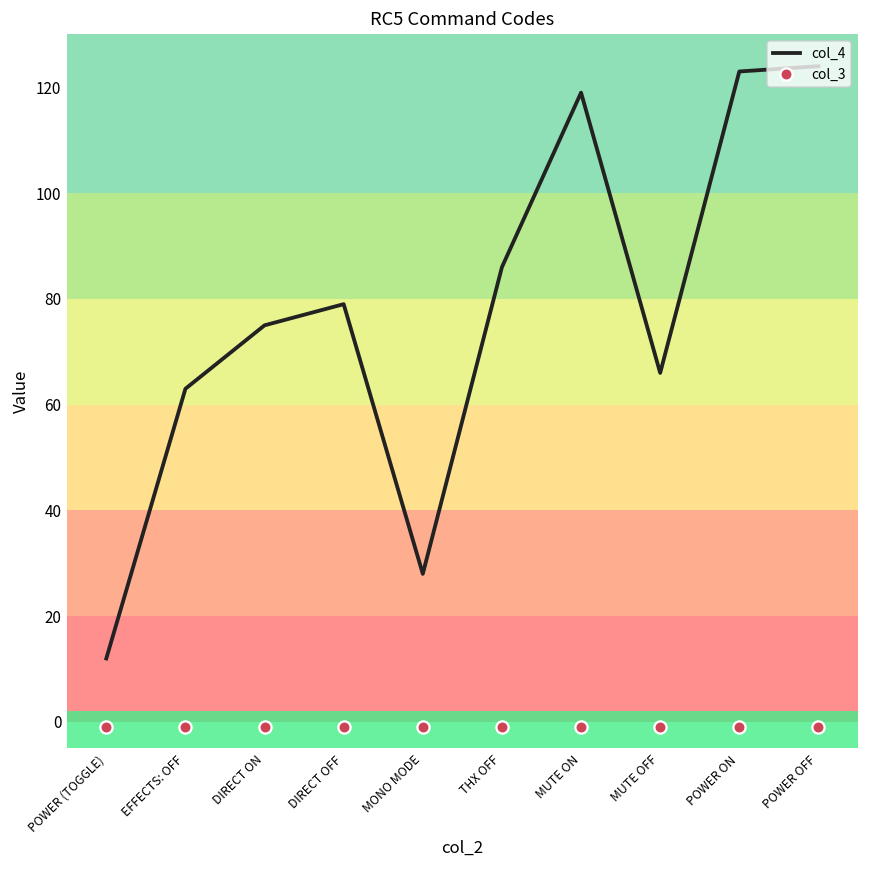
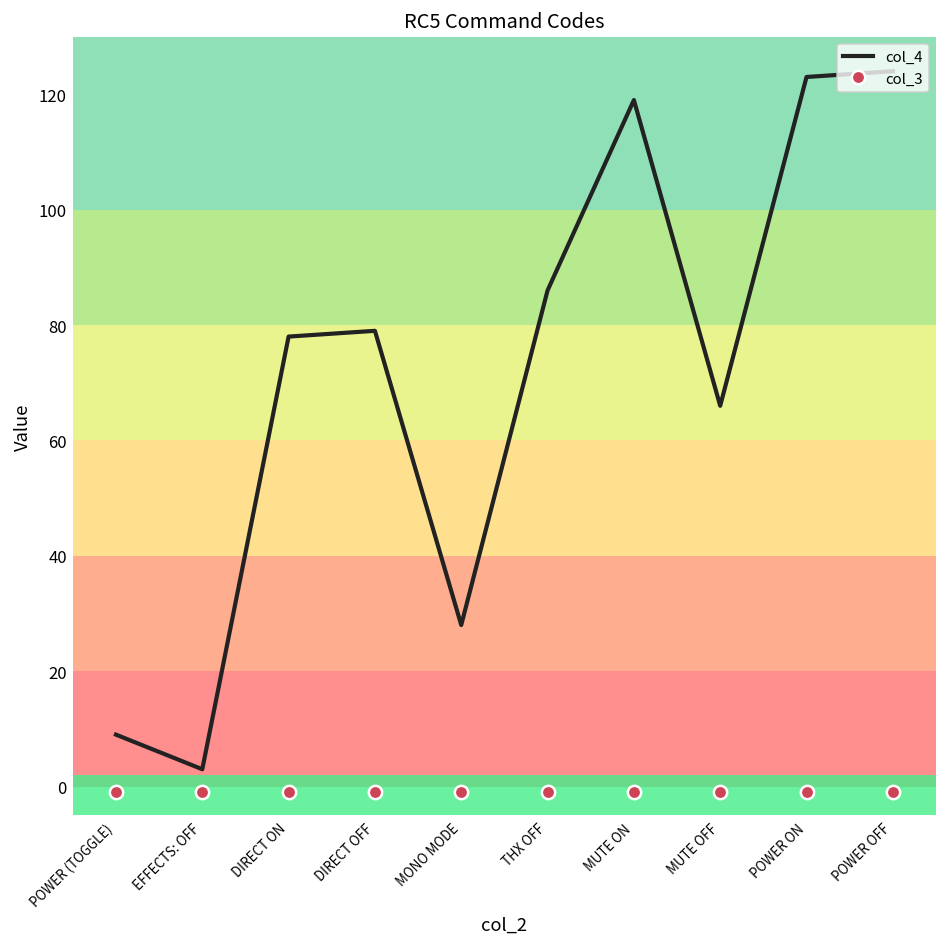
col_4, POWER (TOGGLE): 12 -> 9
col_4, EFFECTS: OFF: 63 -> 3
col_4, DIRECT ON: 75 -> 78
